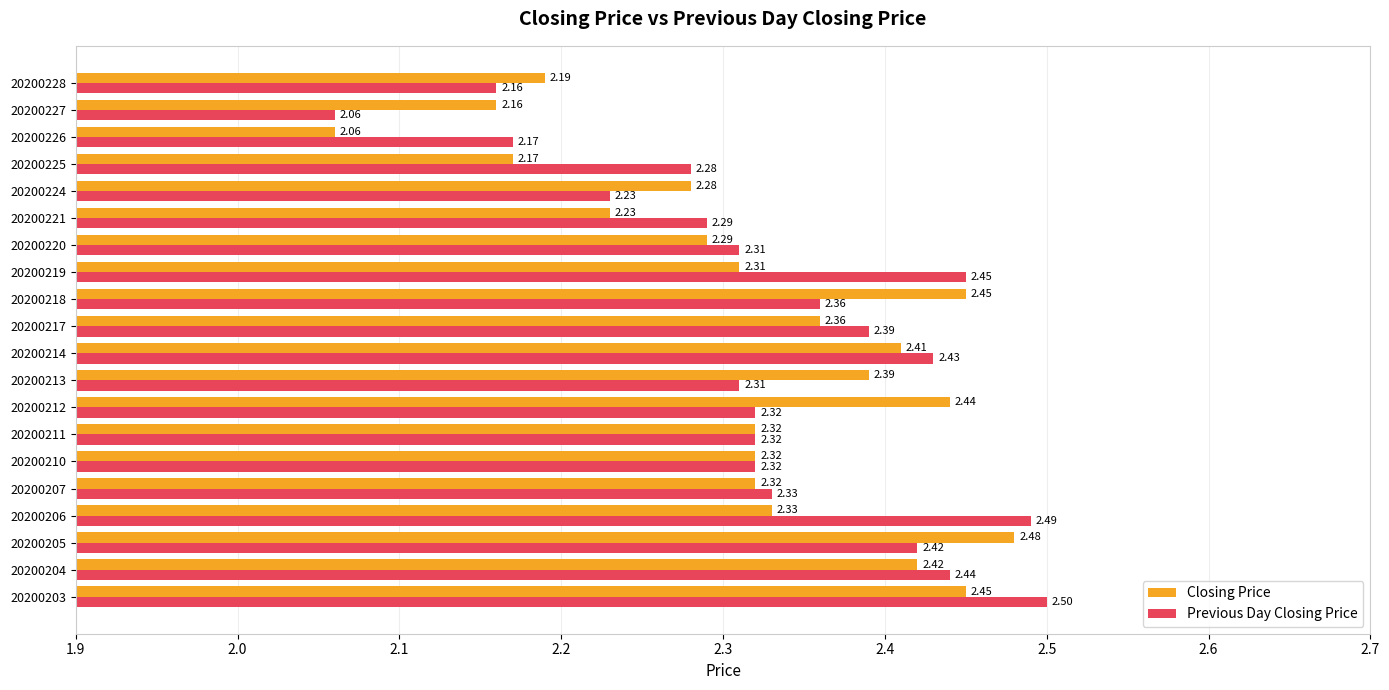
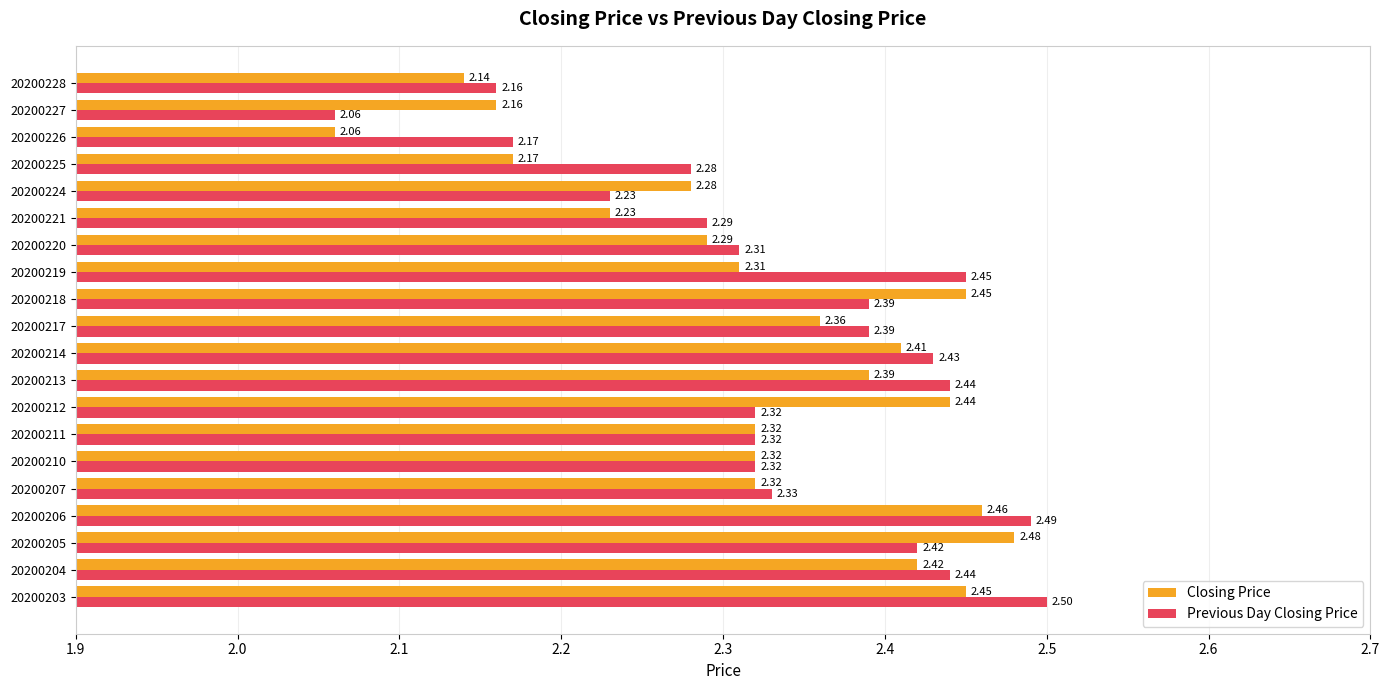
Closing Price, 20200228: 2.19 -> 2.14
Previous Day Closing Price, 20200218: 2.36 -> 2.39
Previous Day Closing Price, 20200213: 2.31 -> 2.44
Closing Price, 20200206: 2.33 -> 2.46
